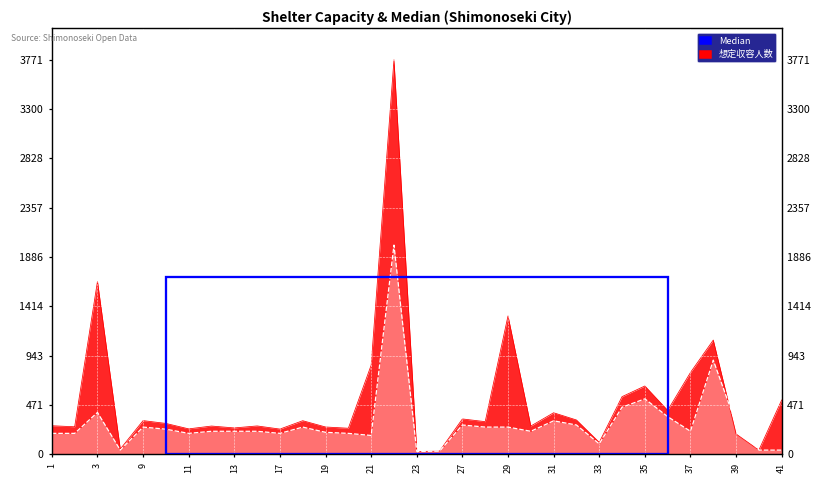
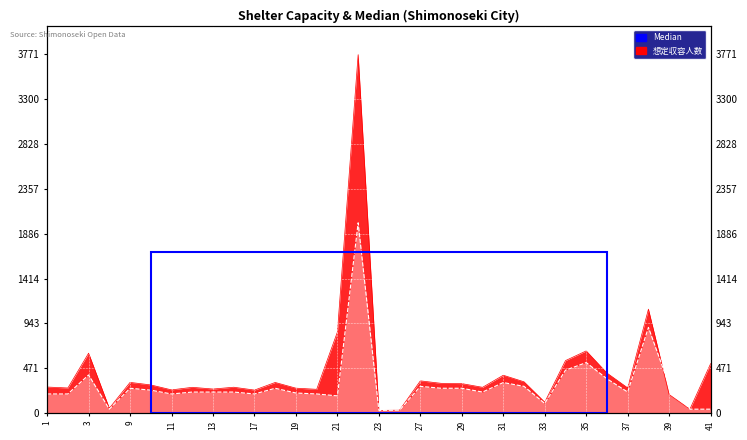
想定収容人数, 3: 1700 -> 600
想定収容人数, 29: 1300 -> 300
想定収容人数, 37: 800 -> 300
